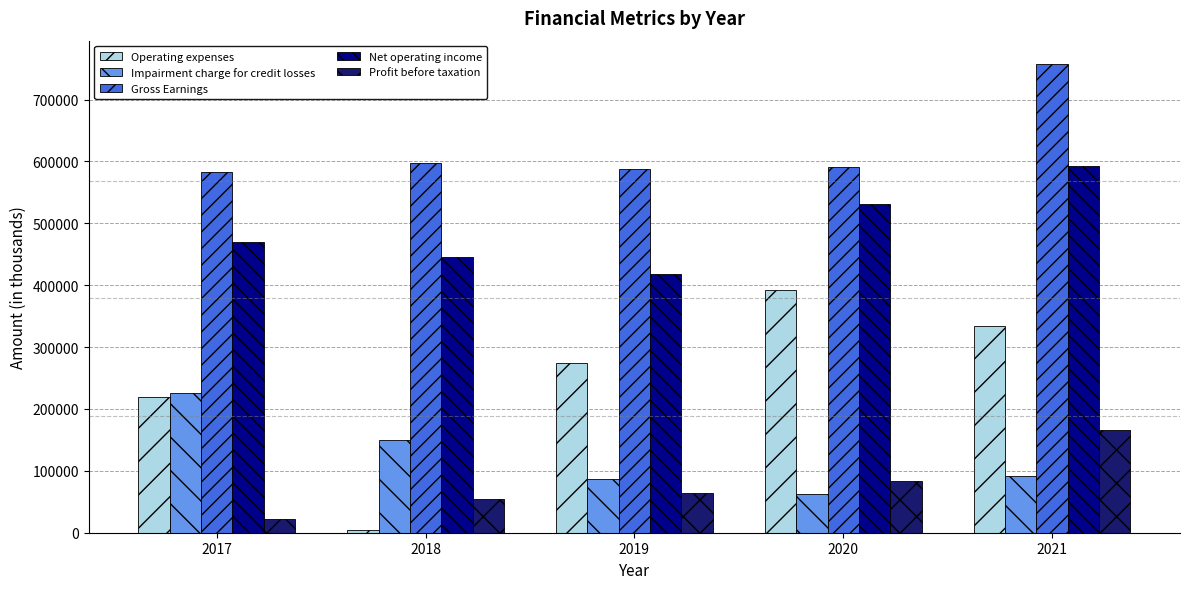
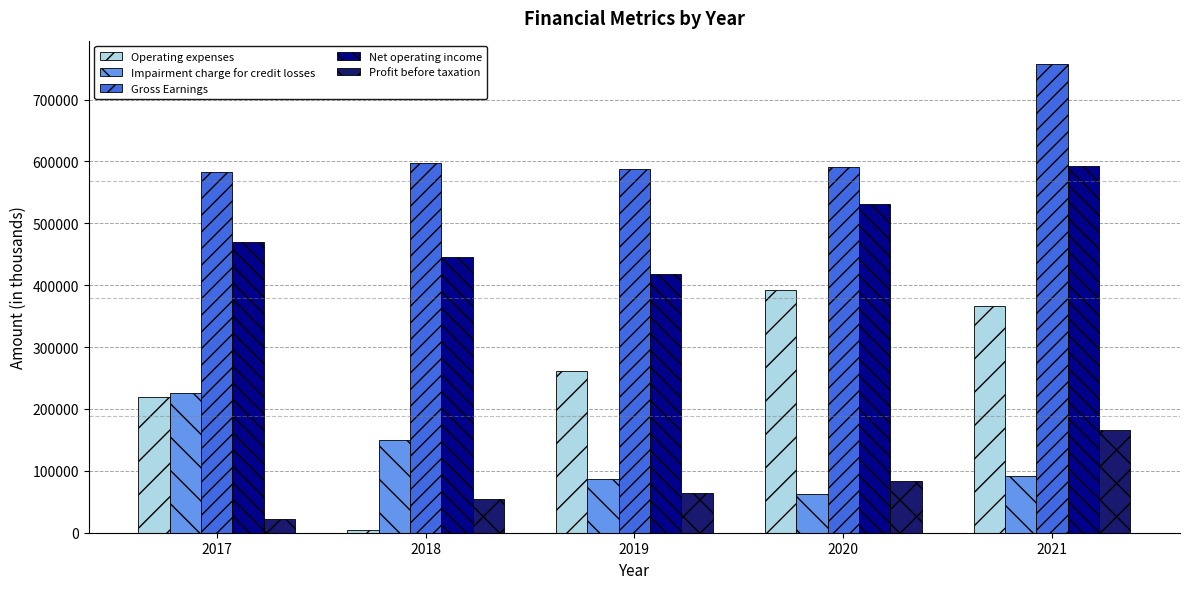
Operating expenses, 2019: 270000 -> 260000
Operating expenses, 2021: 330000 -> 370000
